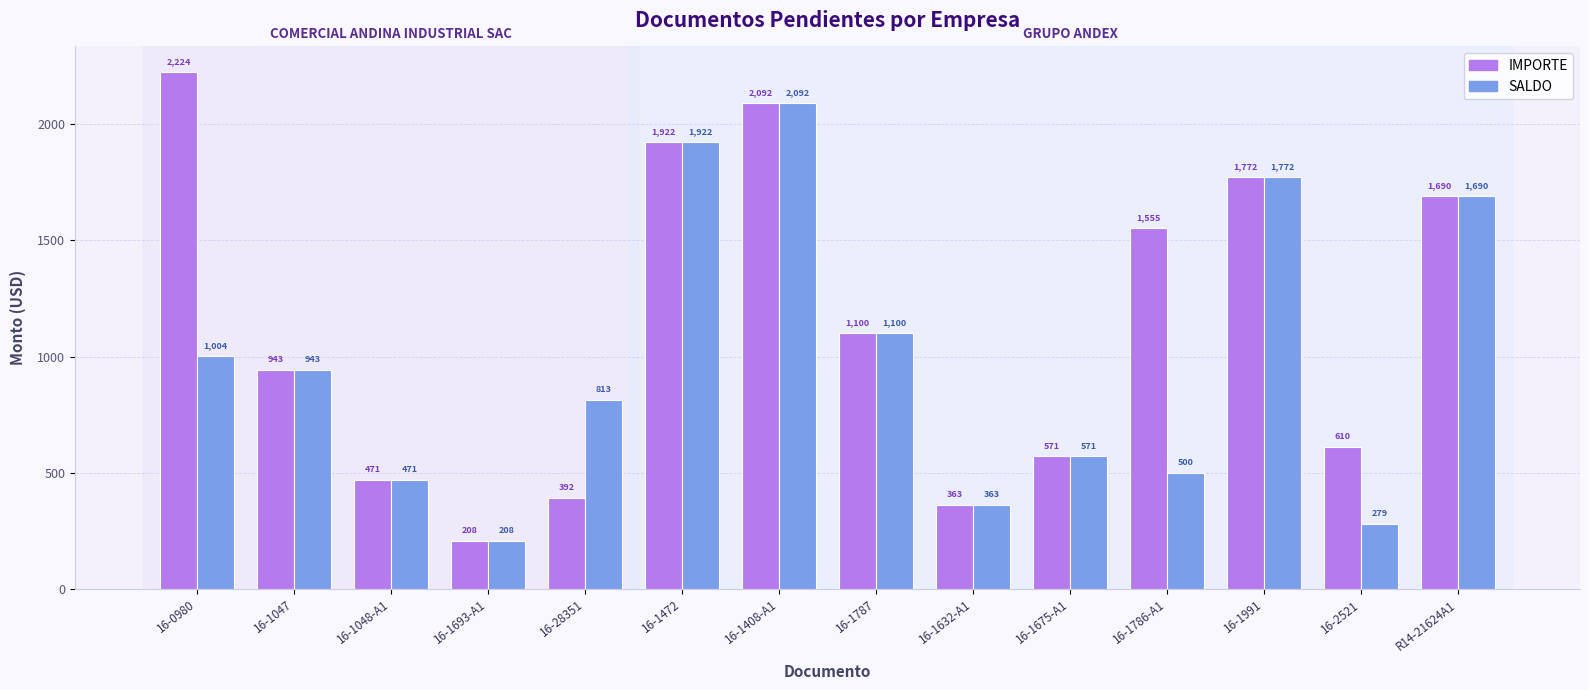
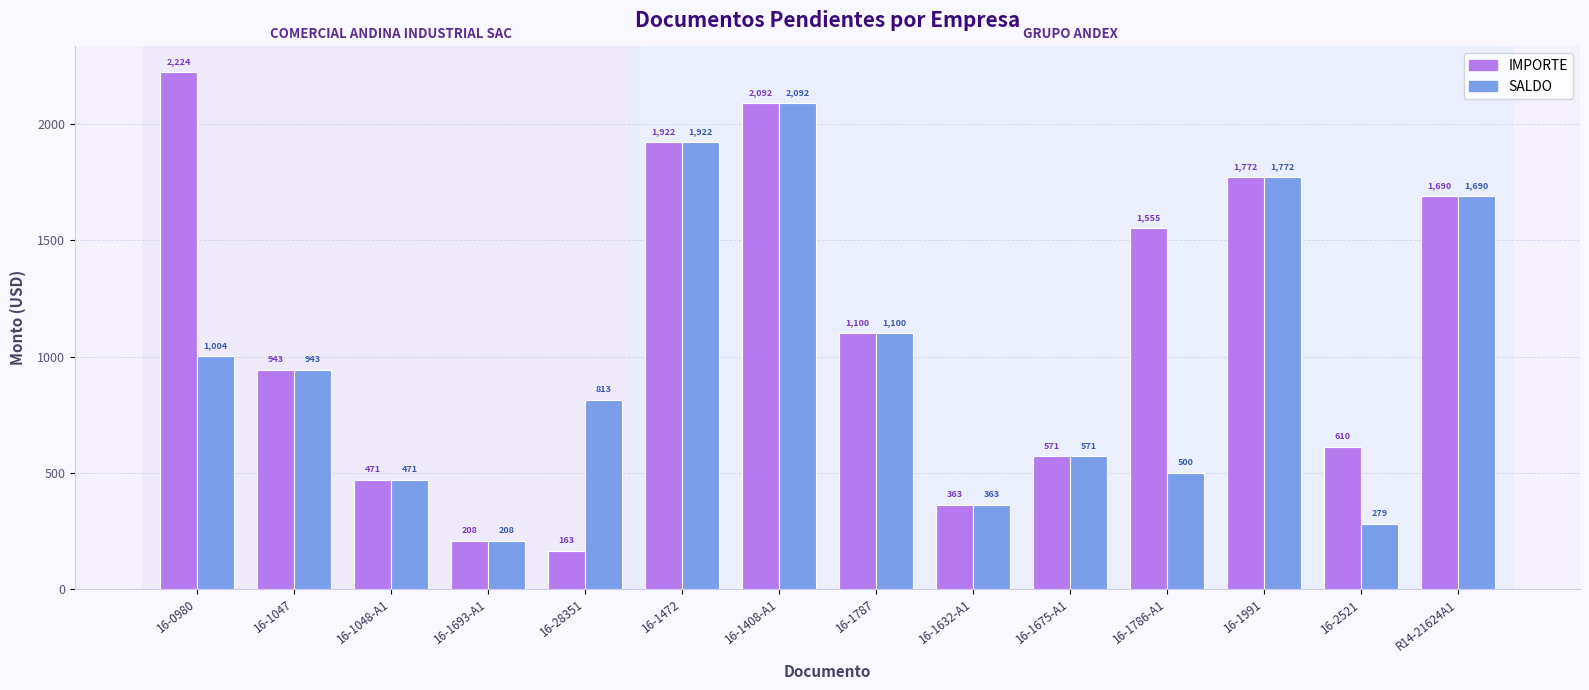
IMPORTE, 16-28351: 392 -> 163
